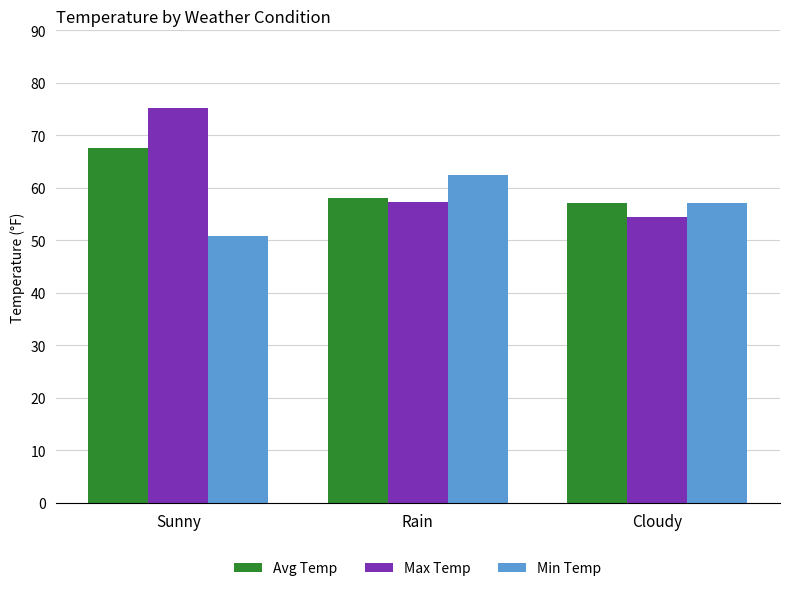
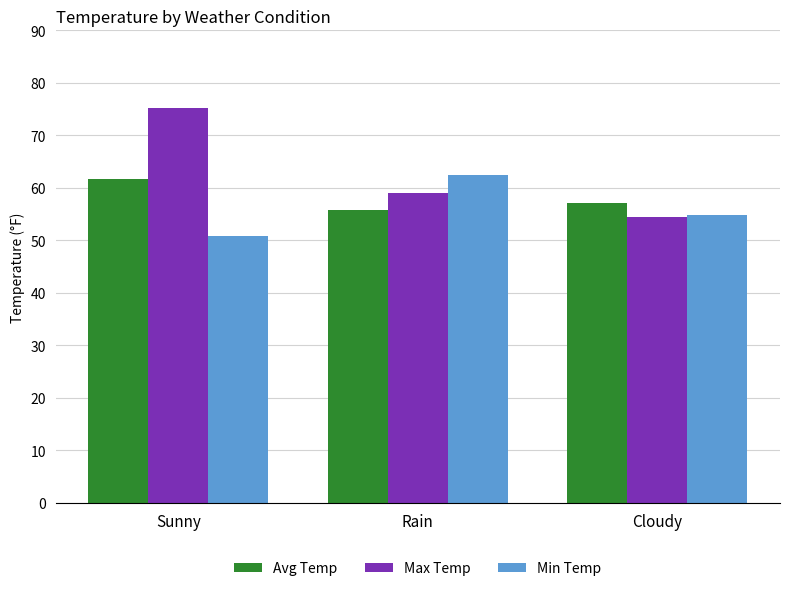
Avg Temp, Sunny: 68 -> 62
Avg Temp, Rain: 58 -> 56
Max Temp, Rain: 57 -> 59
Min Temp, Cloudy: 57 -> 55
